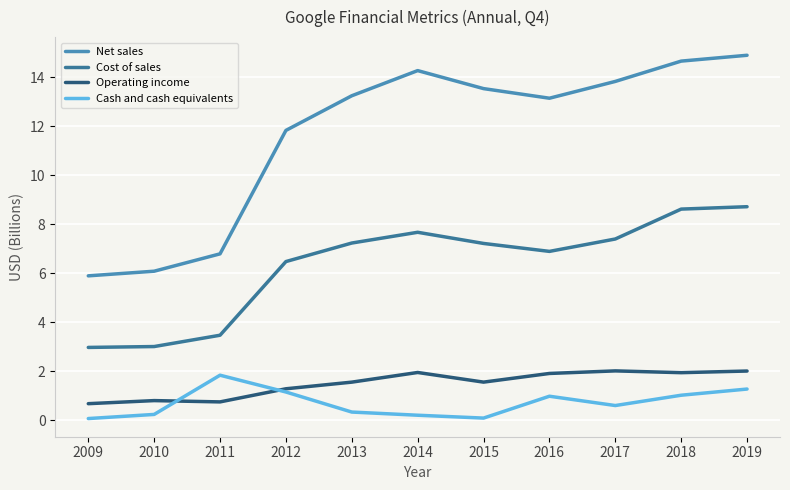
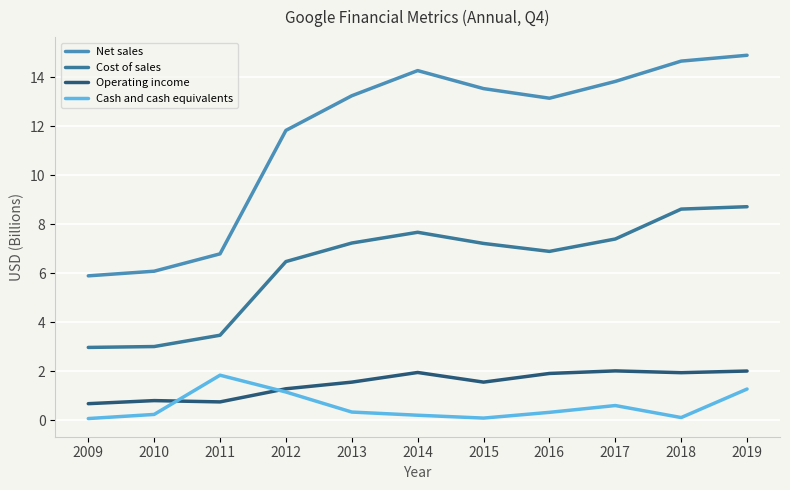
Cash and cash equivalents, 2016: 1.0 -> 0.3
Cash and cash equivalents, 2018: 1.0 -> 0.1
